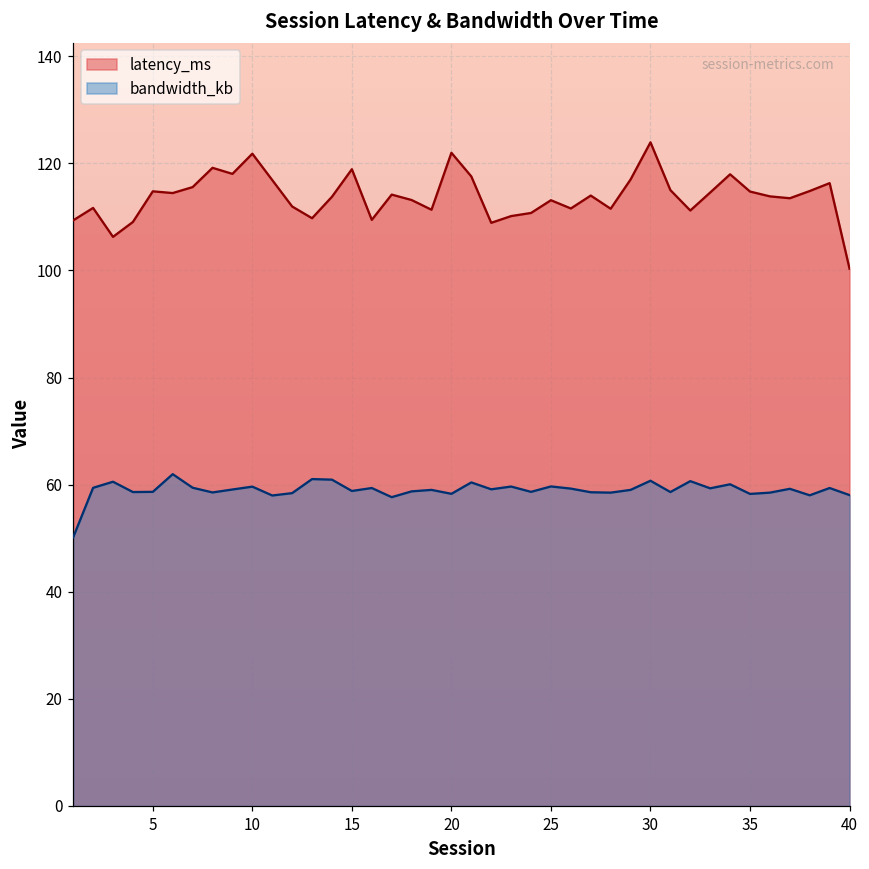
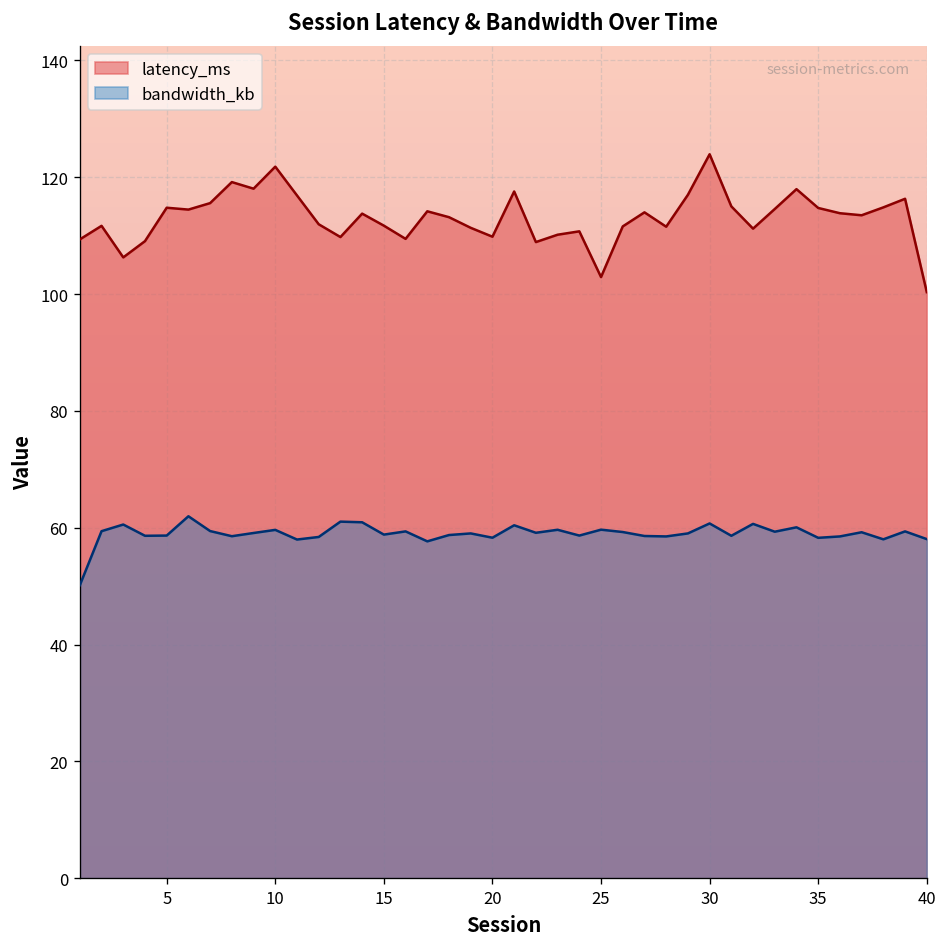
latency_ms, 15: 119 -> 112
latency_ms, 20: 122 -> 110
latency_ms, 25: 113 -> 103
